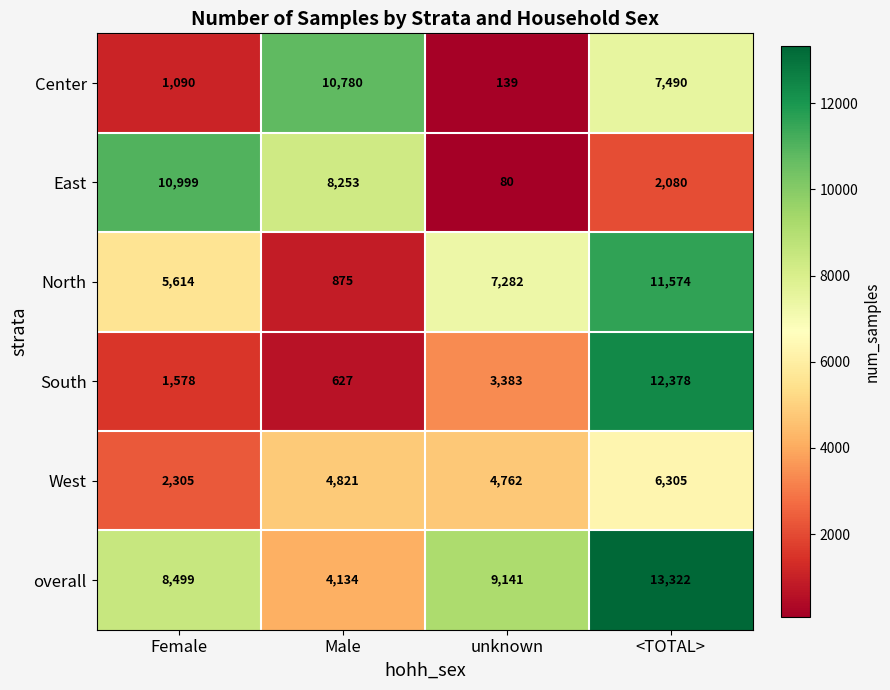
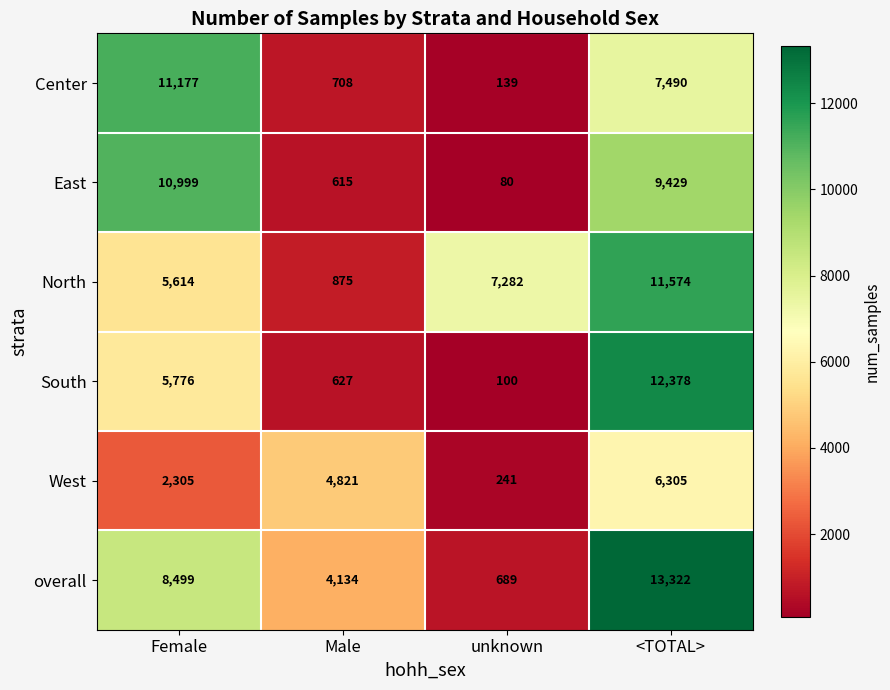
Center, Female: 1,090 -> 11,177
Center, Male: 10,780 -> 708
East, Male: 8,253 -> 615
East, <TOTAL>: 2,080 -> 9,429
South, Female: 1,578 -> 5,776
South, unknown: 3,383 -> 100
West, unknown: 4,762 -> 241
overall, unknown: 9,141 -> 689
